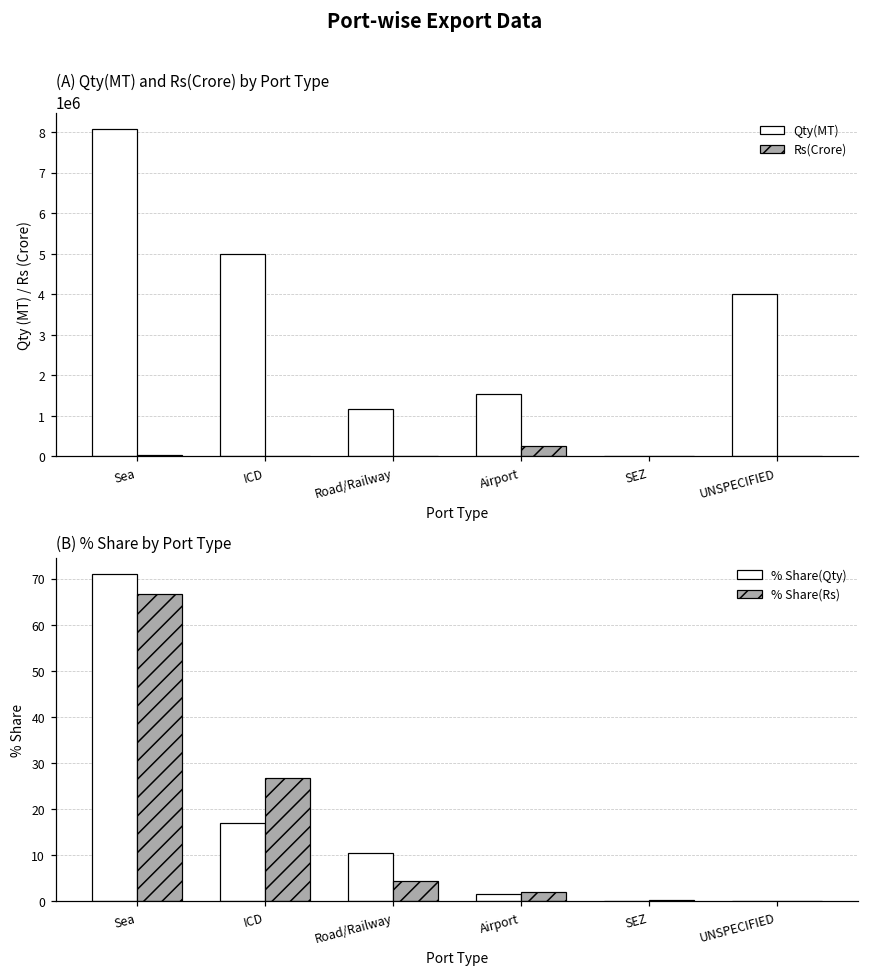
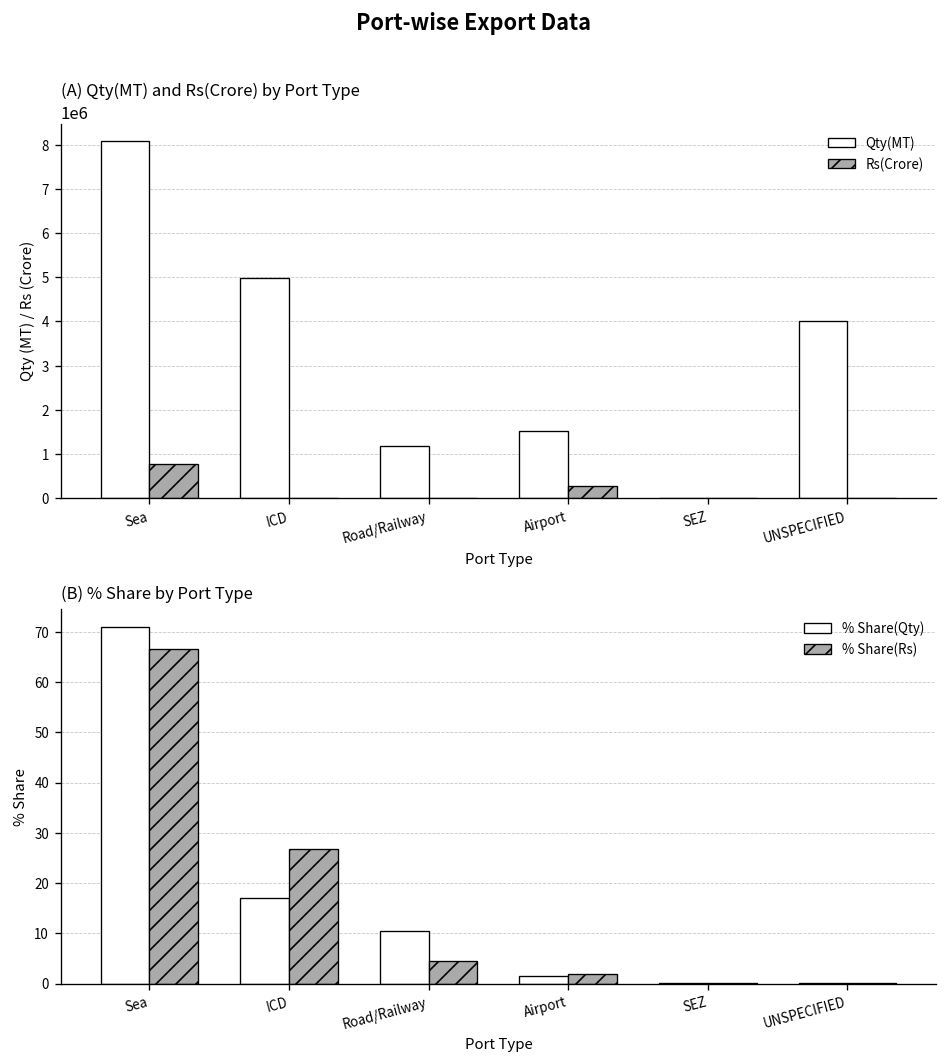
(A) Qty(MT) and Rs(Crore) by Port Type, Rs(Crore), Sea: 0 -> 800000
